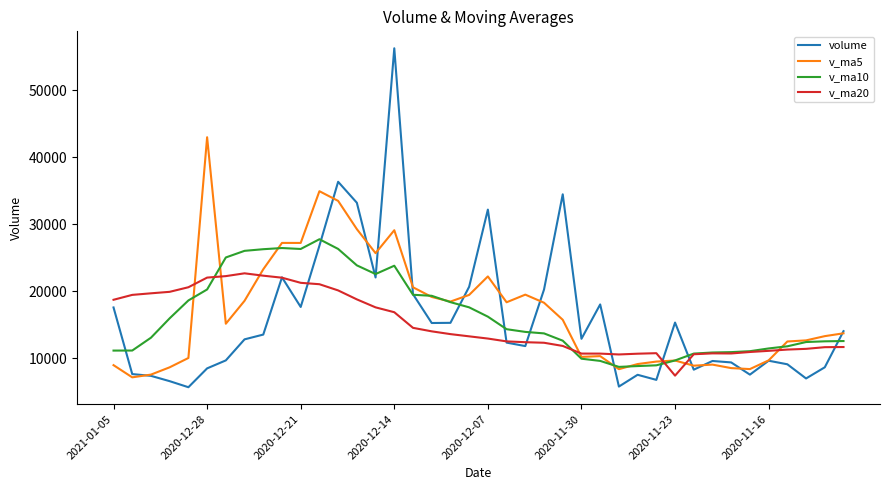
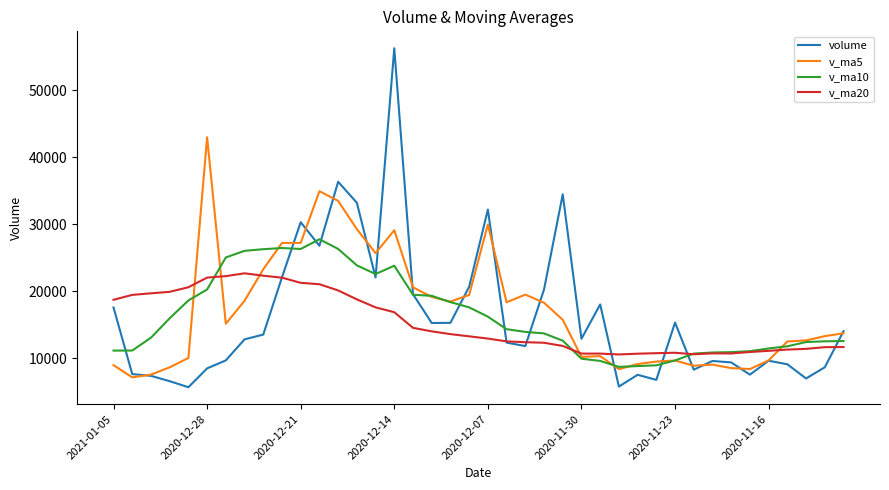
volume, 2020-12-21: 18000 -> 30000
v_ma5, 2020-12-07: 22000 -> 30000
v_ma20, 2020-11-23: 7000 -> 11000
